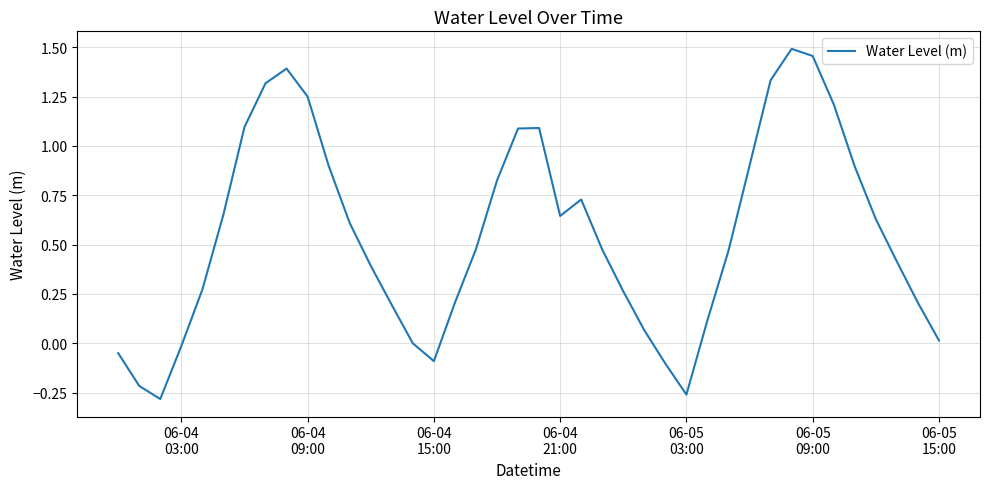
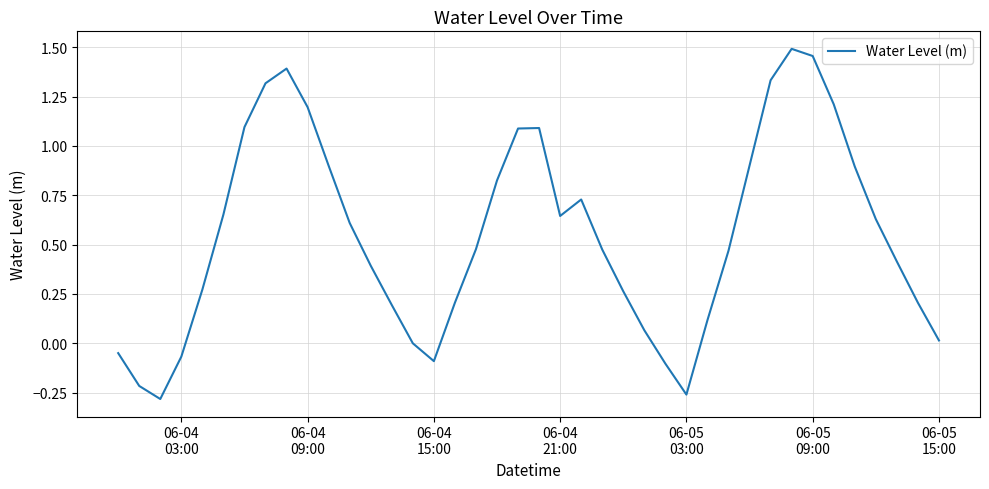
06-04 03:00: -0.01 -> -0.07
06-04 09:00: 1.25 -> 1.20
